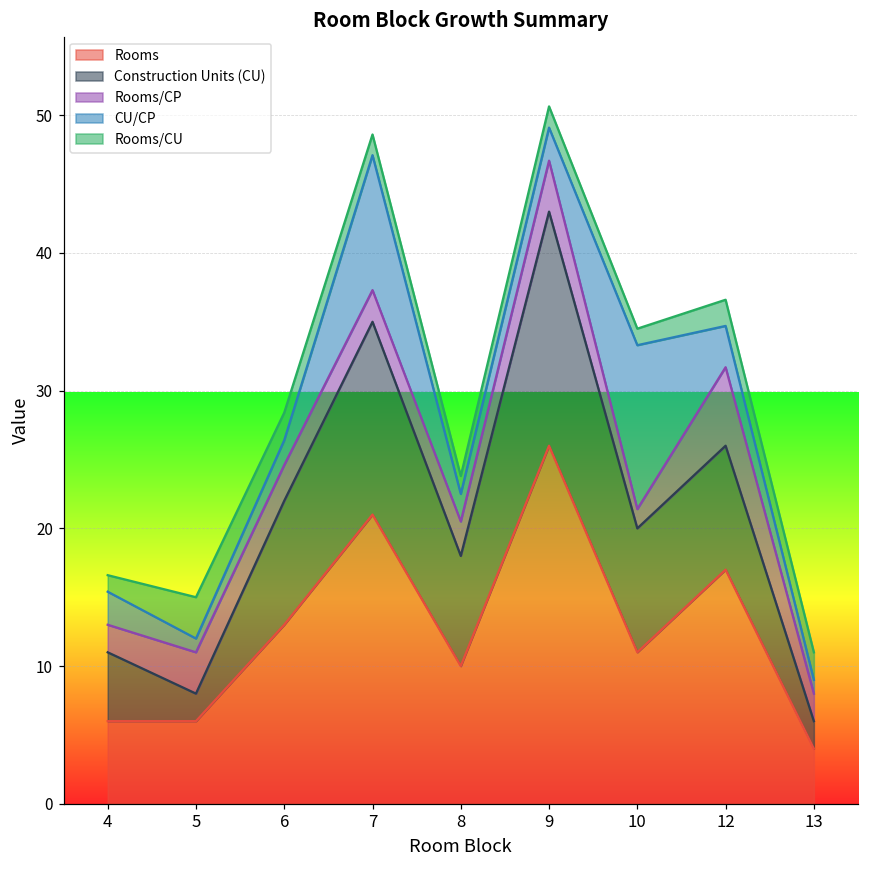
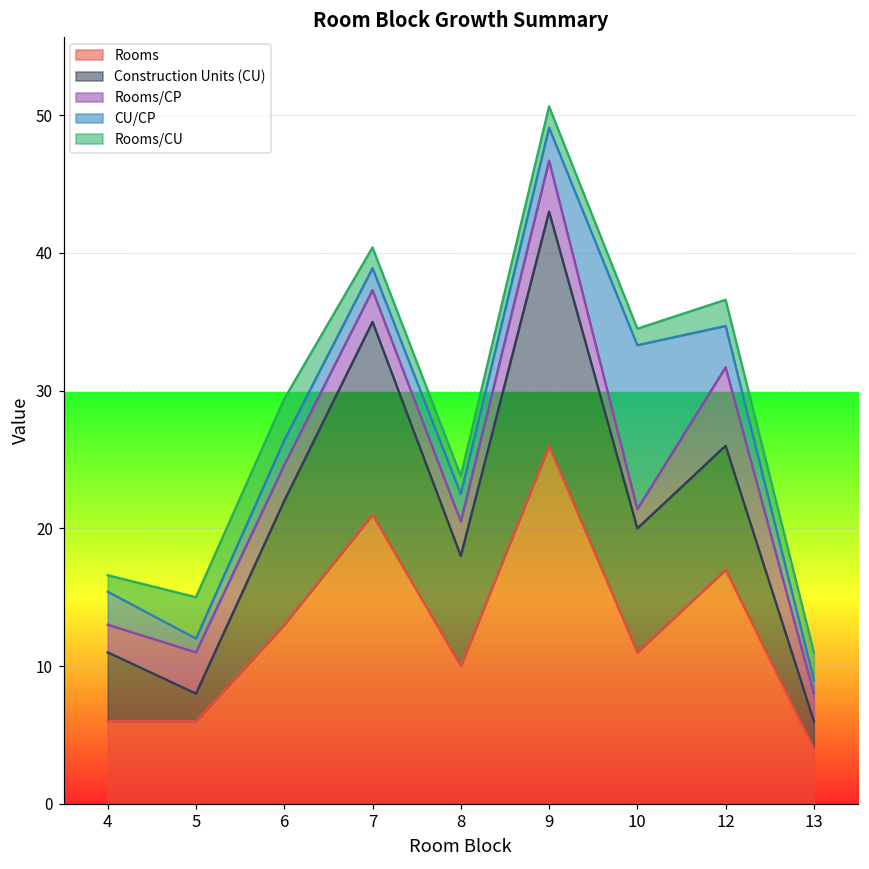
Rooms/CU, 6: 2 -> 3
CU/CP, 7: 9.8 -> 1.6
